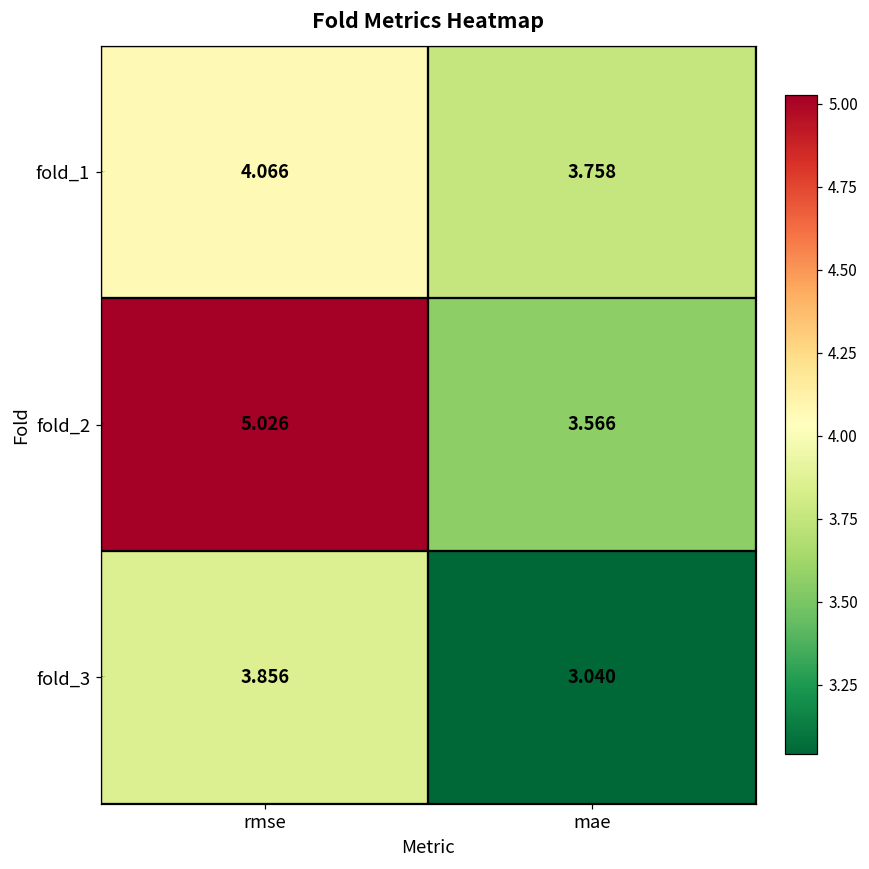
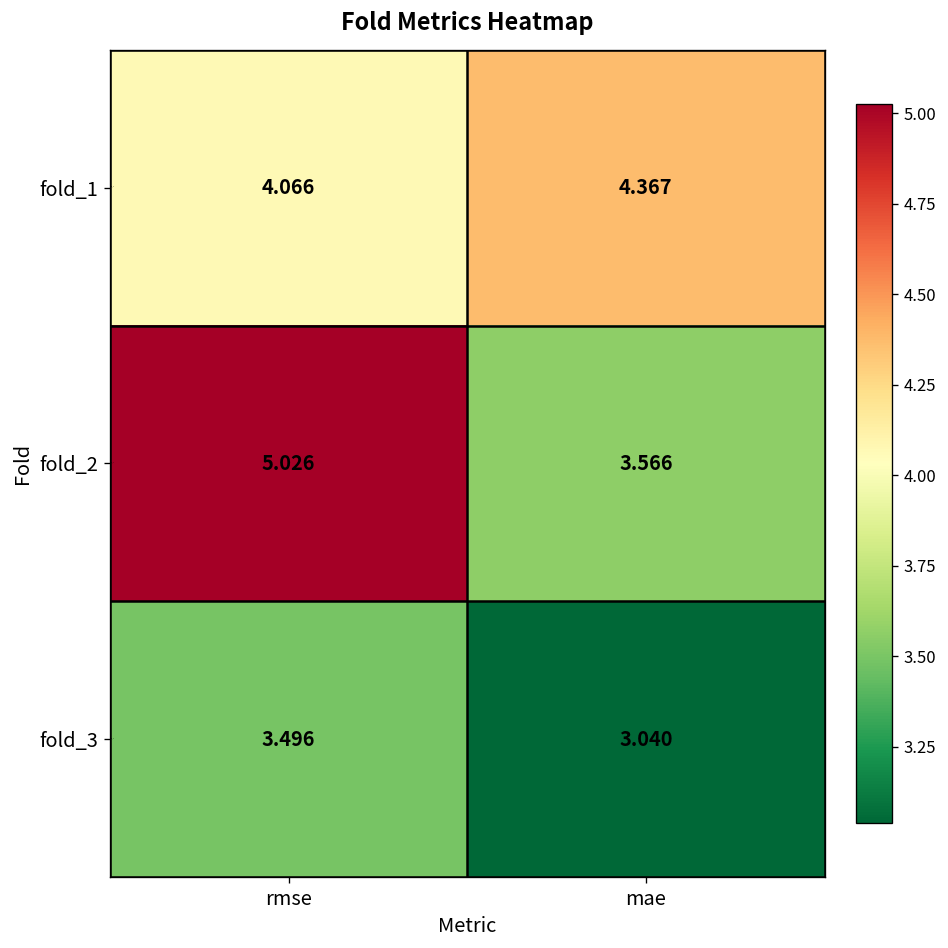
fold_1, mae: 3.758 -> 4.367
fold_3, rmse: 3.856 -> 3.496
